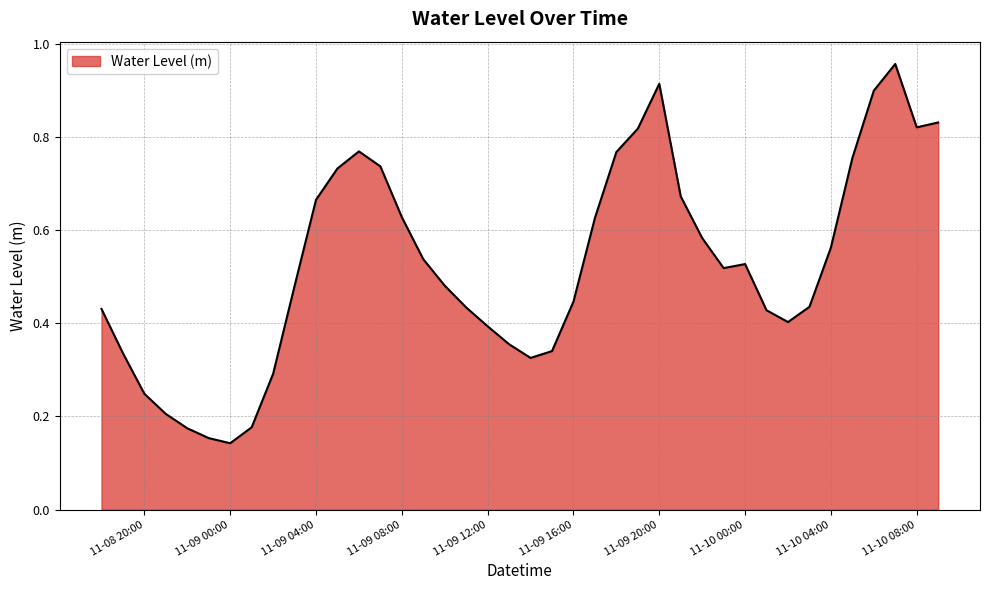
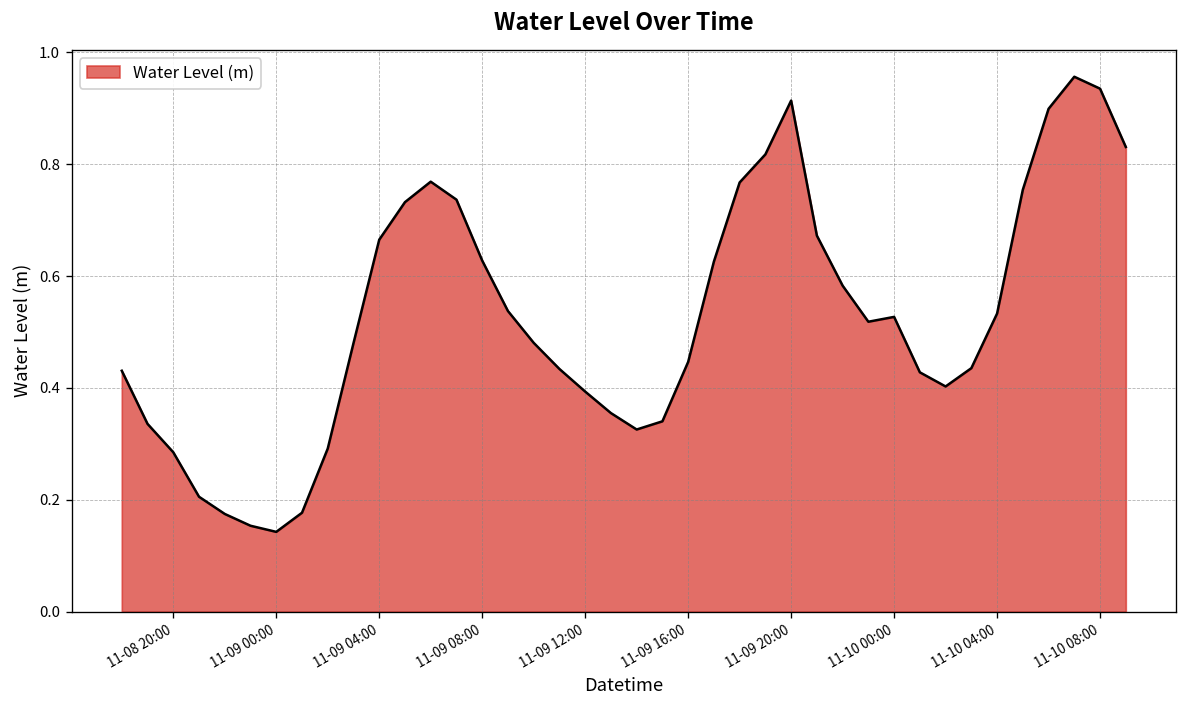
11-08 20:00: 0.25 -> 0.28
11-10 04:00: 0.56 -> 0.53
11-10 08:00: 0.82 -> 0.94
